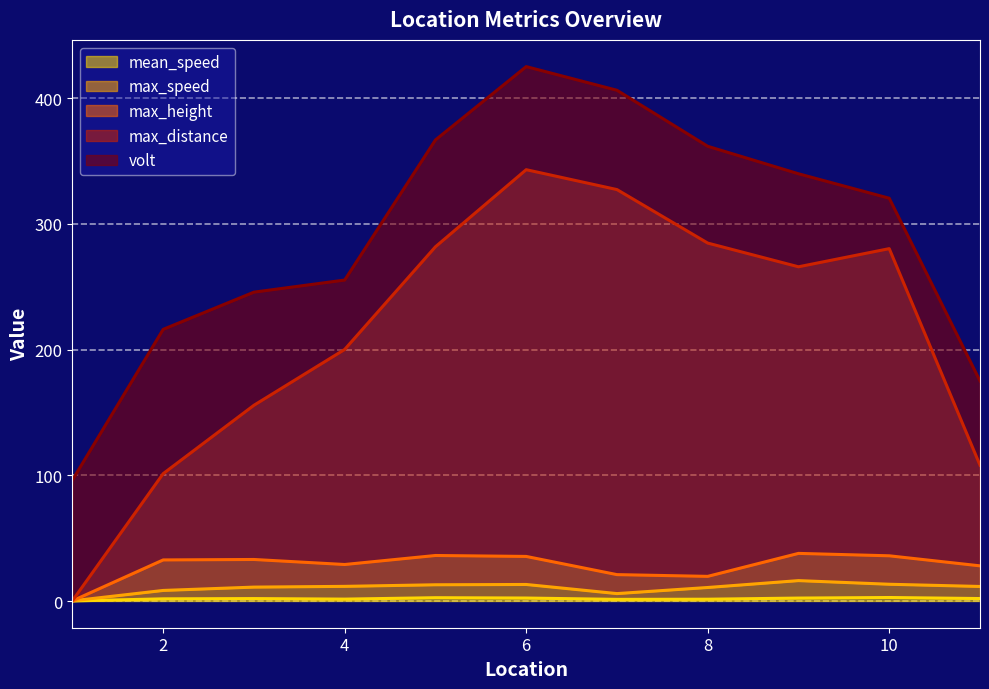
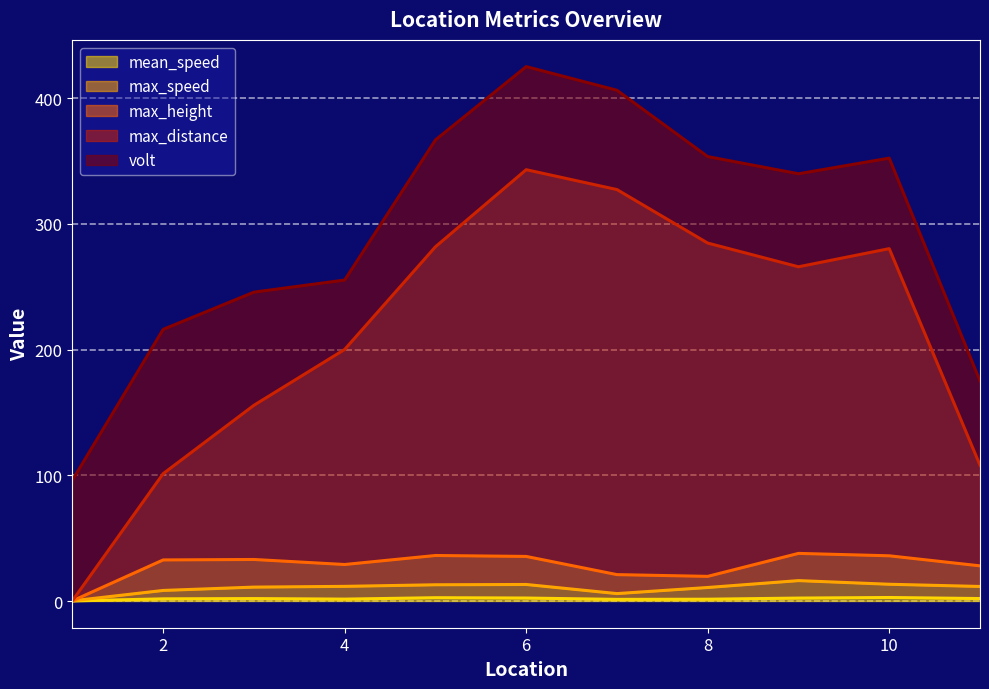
volt, 8: 77 -> 69
volt, 10: 40 -> 72
